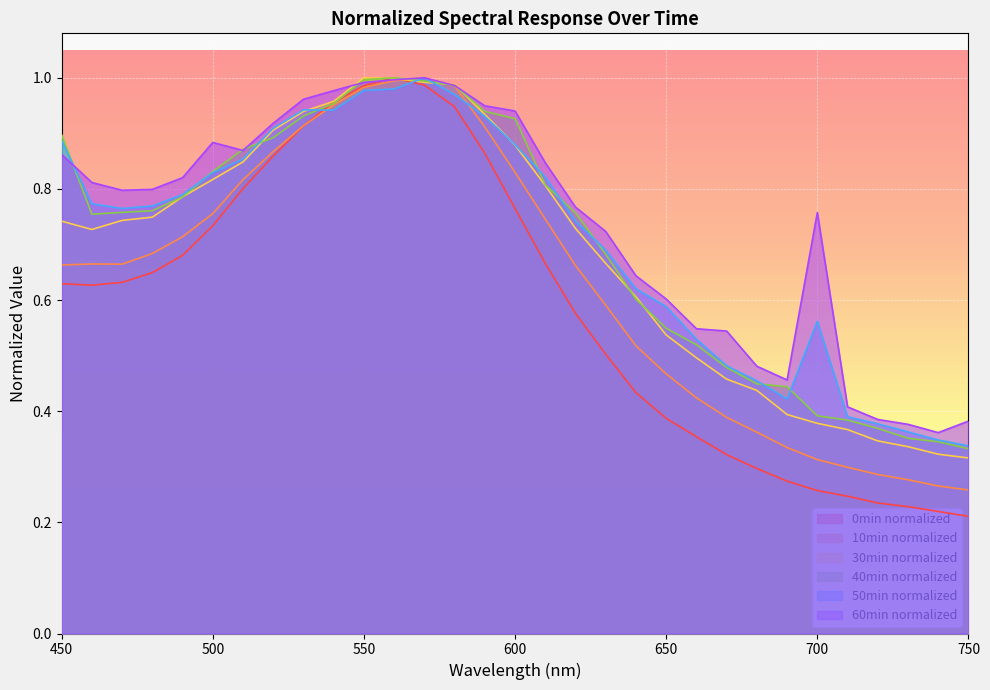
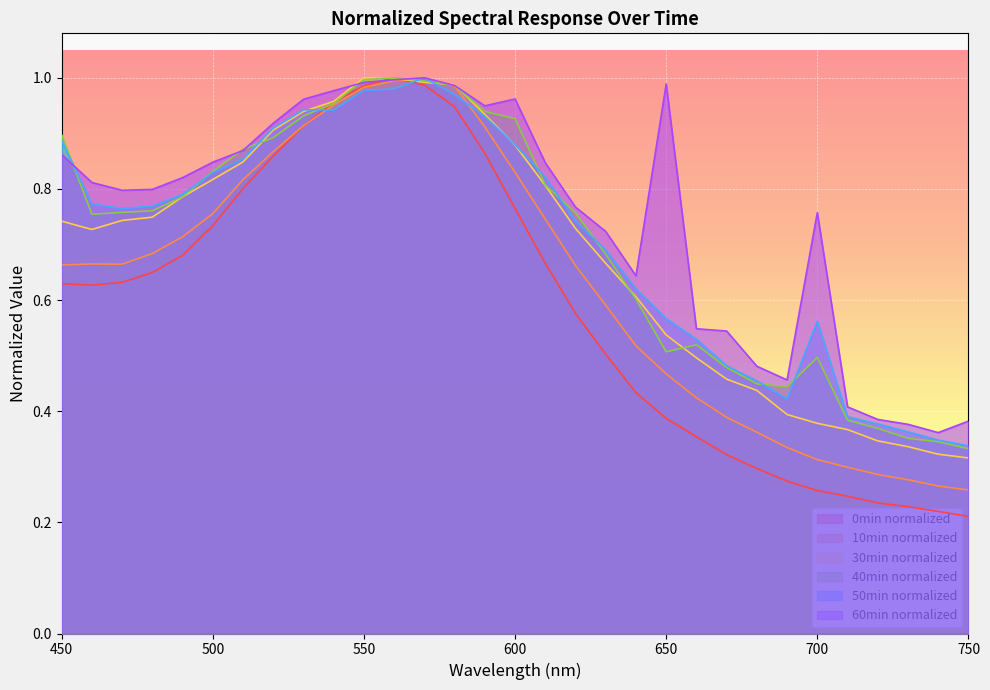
60min normalized, 500: 0.88 -> 0.85
60min normalized, 600: 0.94 -> 0.96
40min normalized, 650: 0.55 -> 0.51
50min normalized, 650: 0.59 -> 0.57
60min normalized, 650: 0.60 -> 0.99
40min normalized, 700: 0.39 -> 0.50
